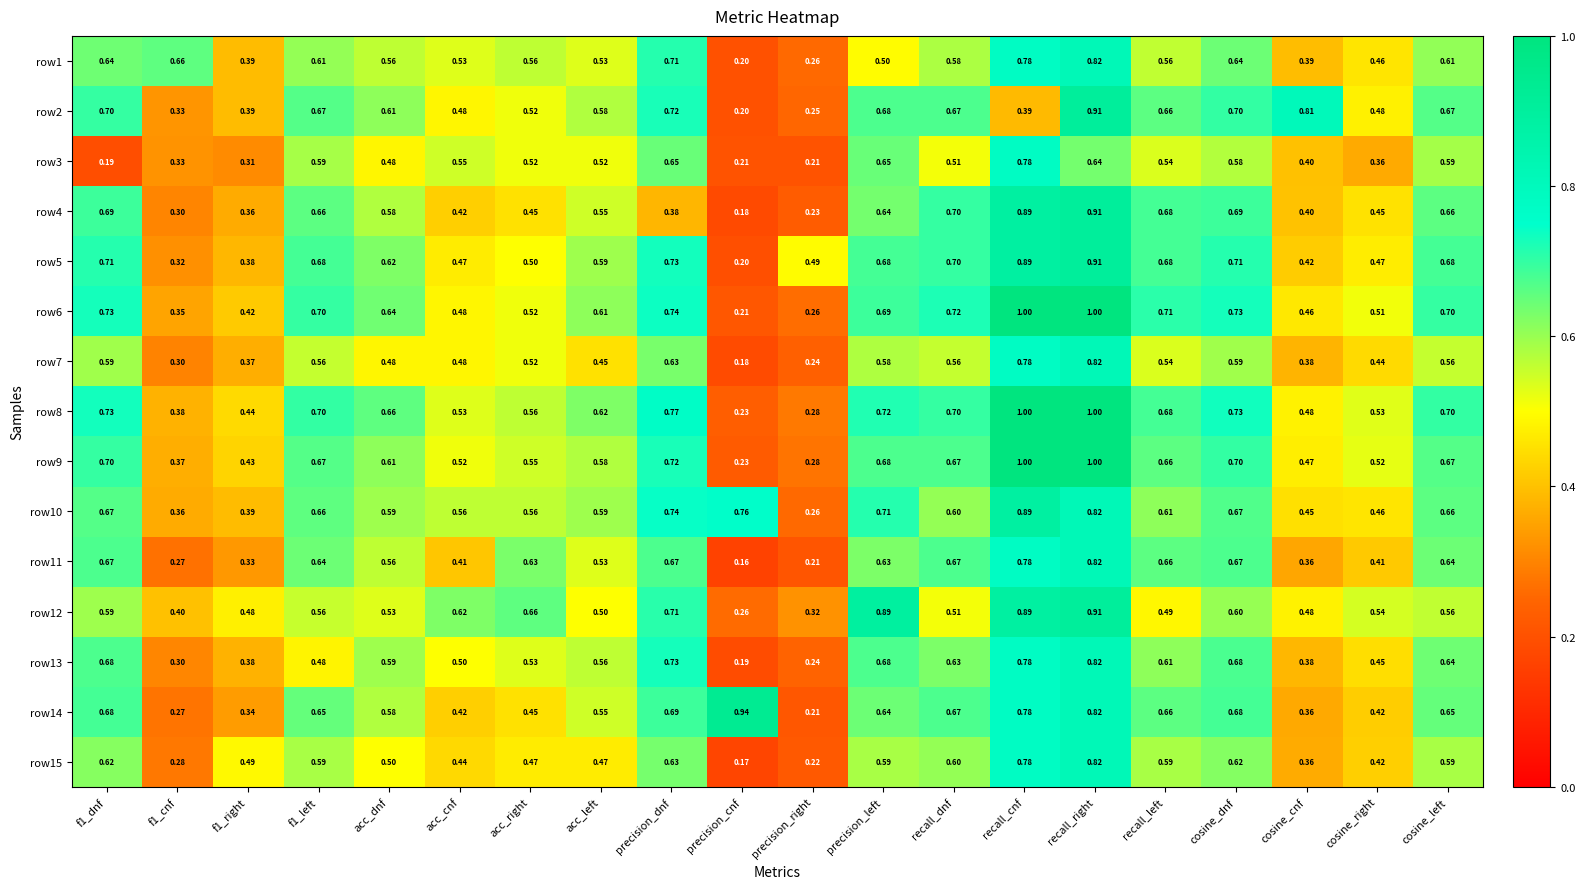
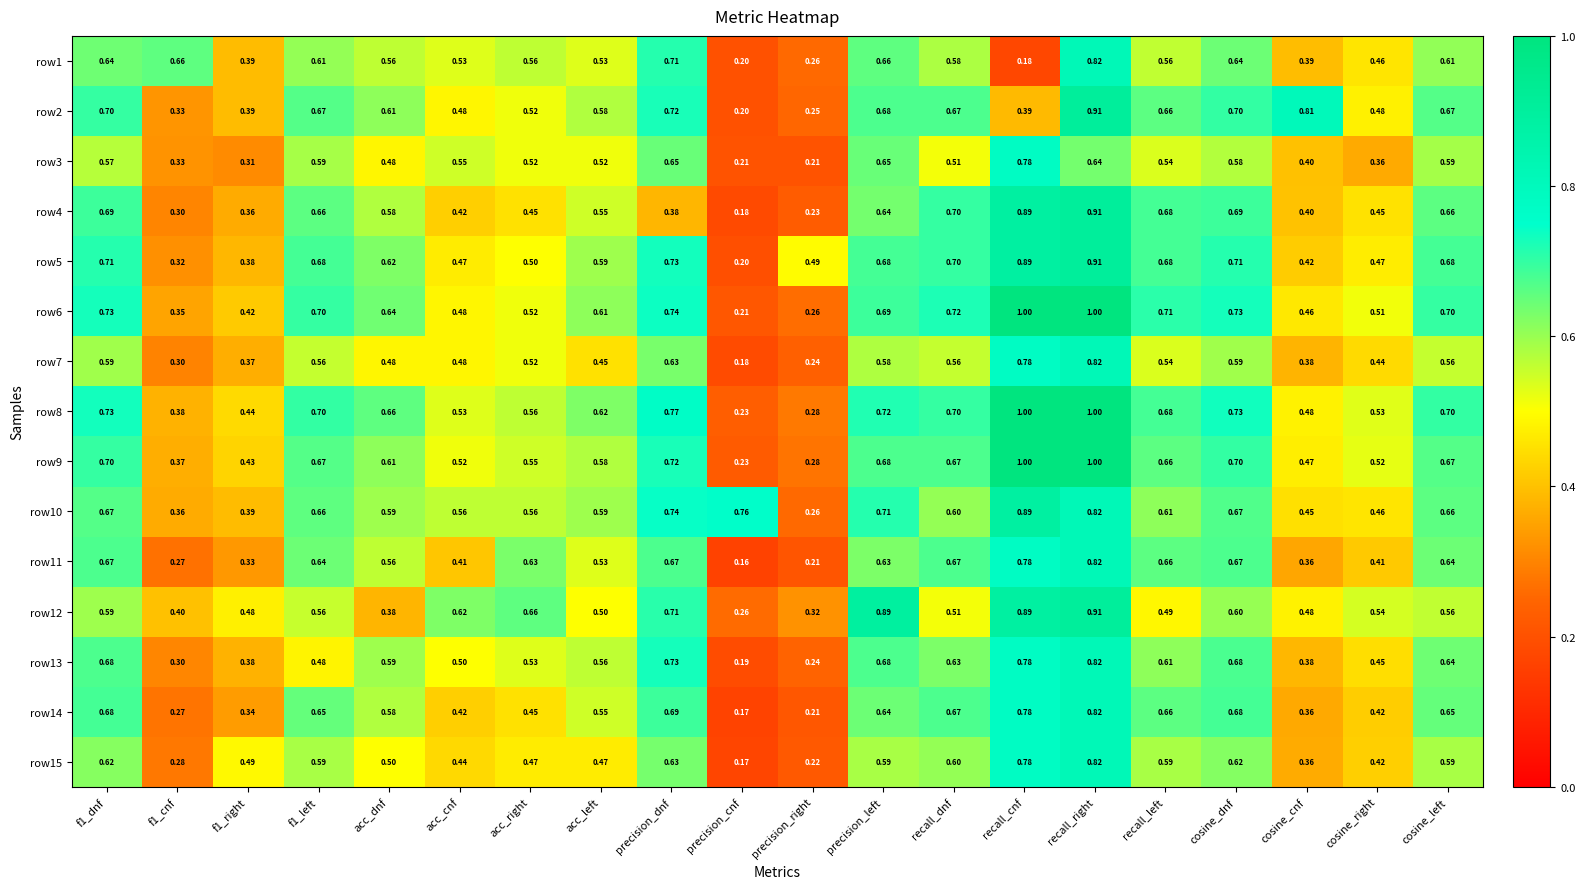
row1, precision_left: 0.50 -> 0.66
row1, recall_cnf: 0.78 -> 0.18
row3, f1_dnf: 0.19 -> 0.57
row12, acc_dnf: 0.53 -> 0.38
row14, precision_cnf: 0.94 -> 0.17
